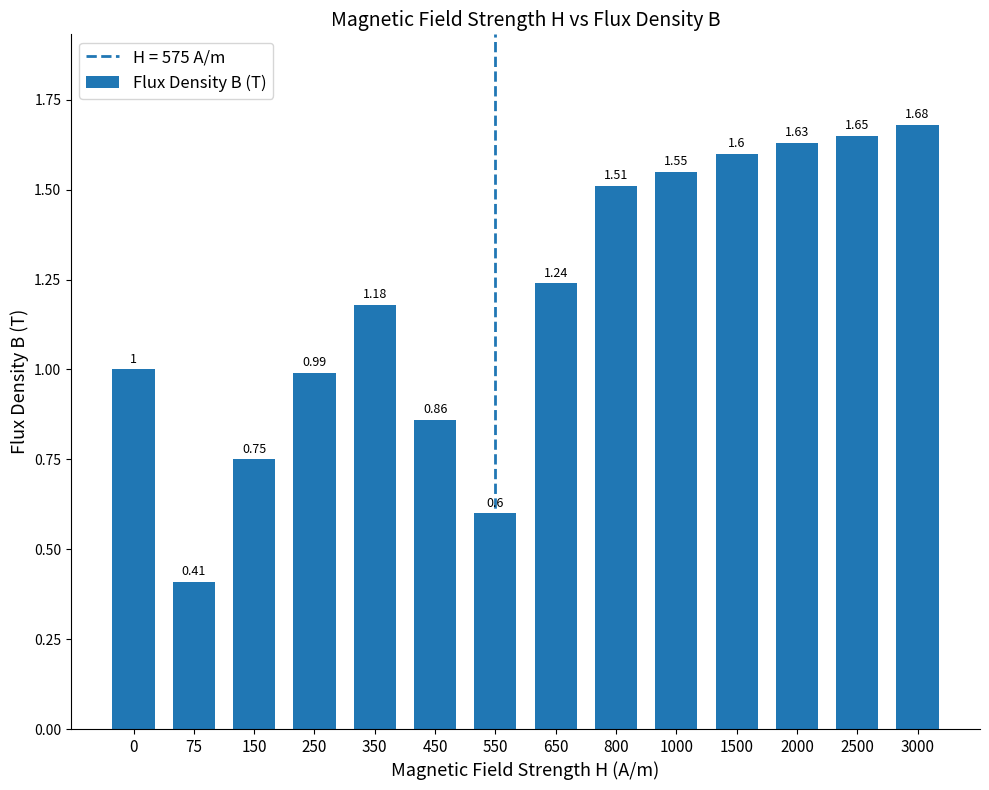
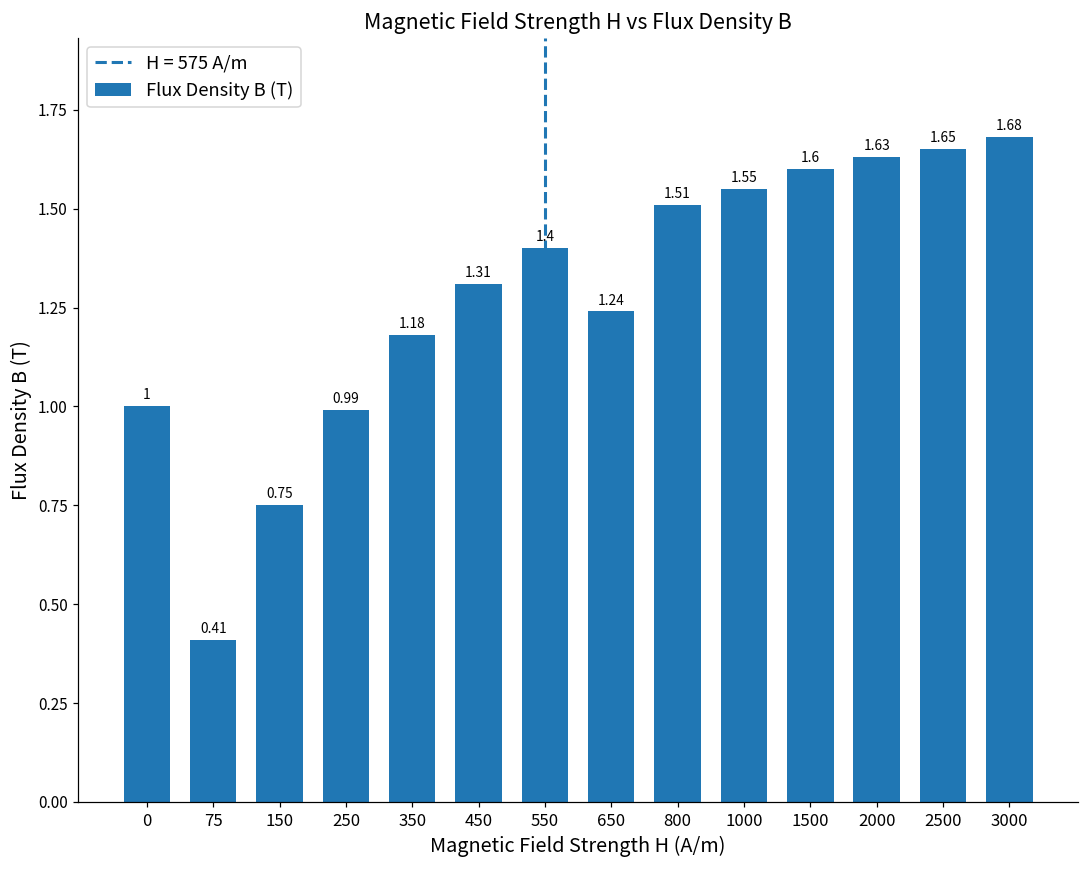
450: 0.86 -> 1.31
550: 0.6 -> 1.4
